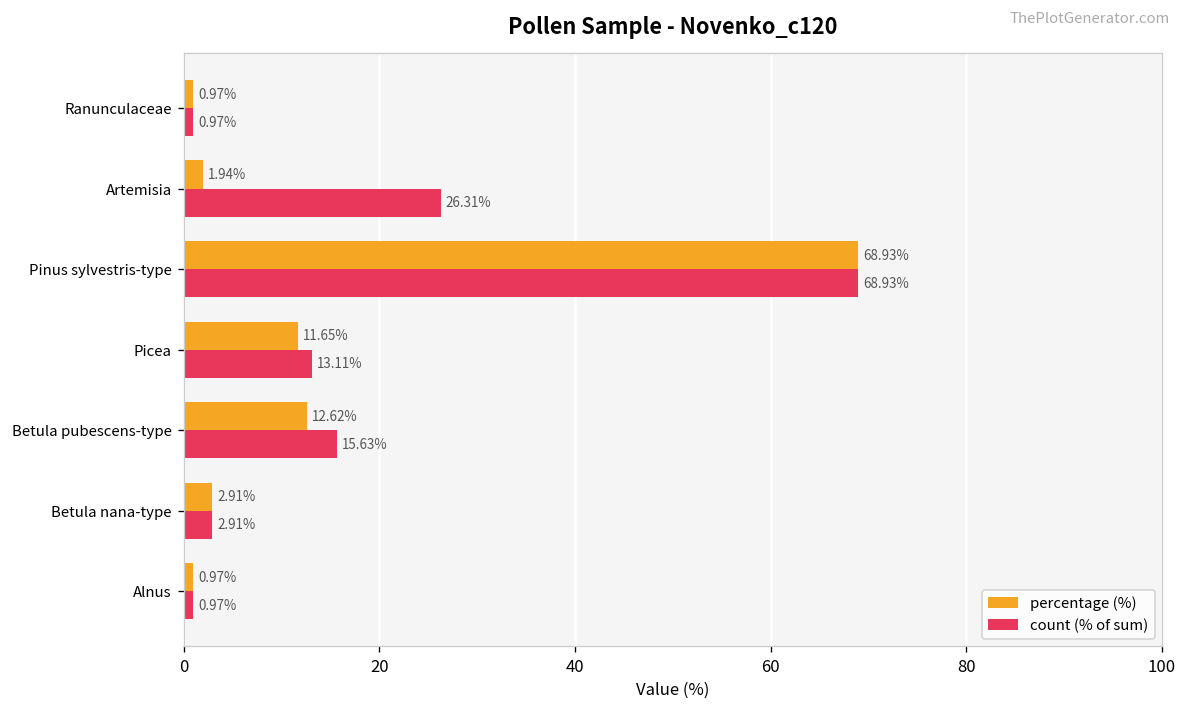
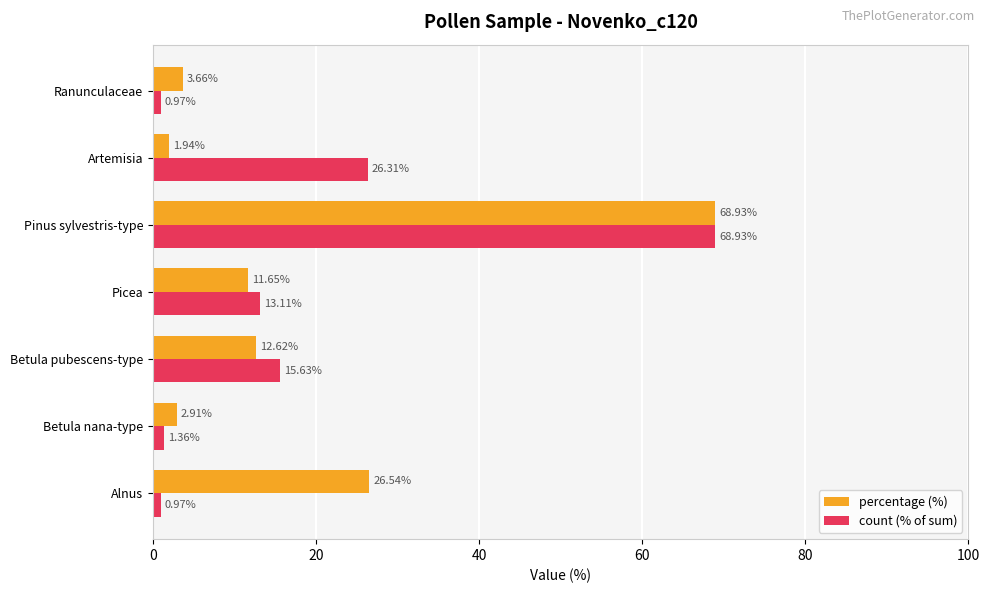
percentage (%), Ranunculaceae: 0.97% -> 3.66%
count (% of sum), Betula nana-type: 2.91% -> 1.36%
percentage (%), Alnus: 0.97% -> 26.54%
